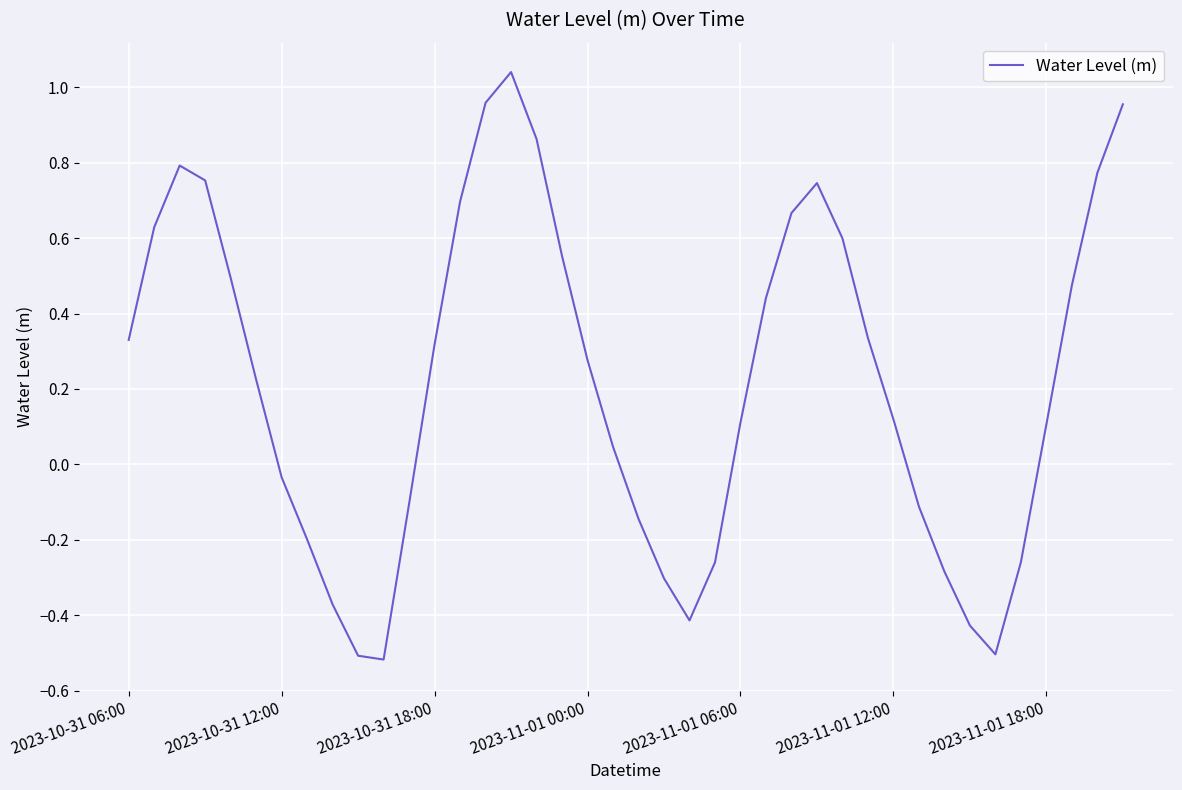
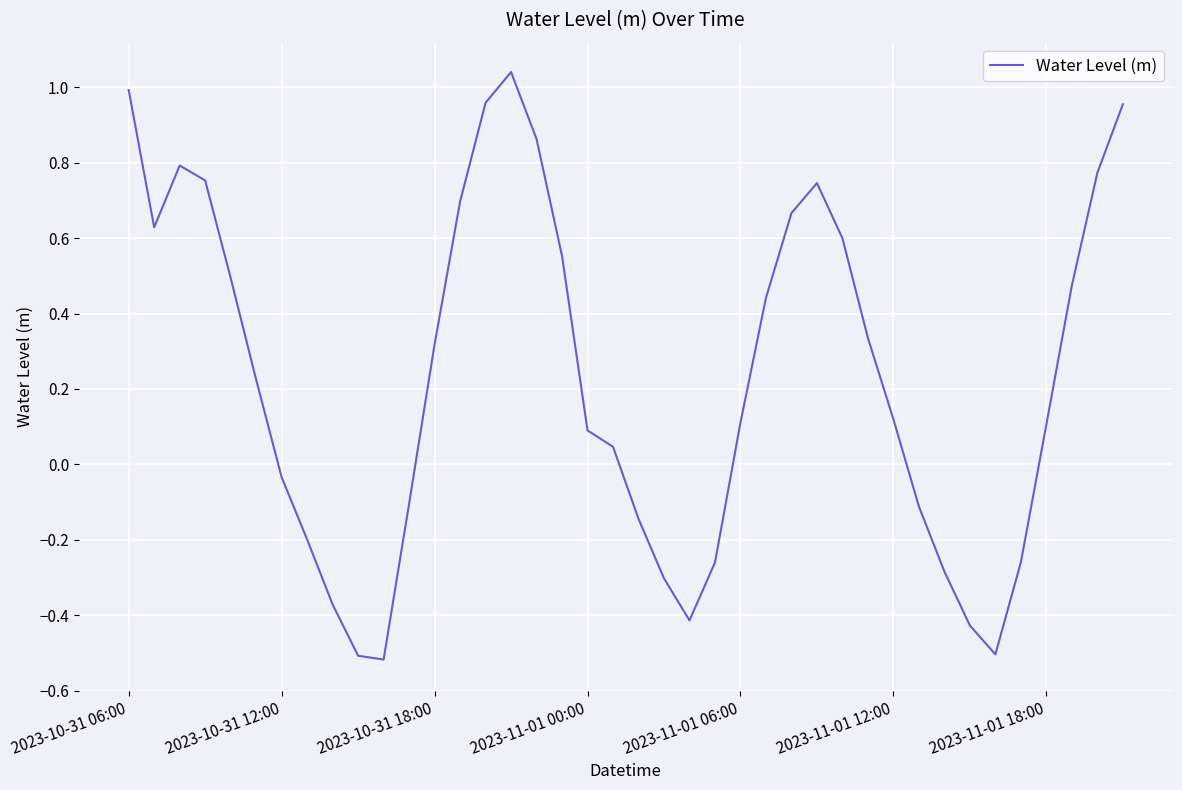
2023-10-31 06:00: 0.33 -> 0.99
2023-11-01 00:00: 0.28 -> 0.09
